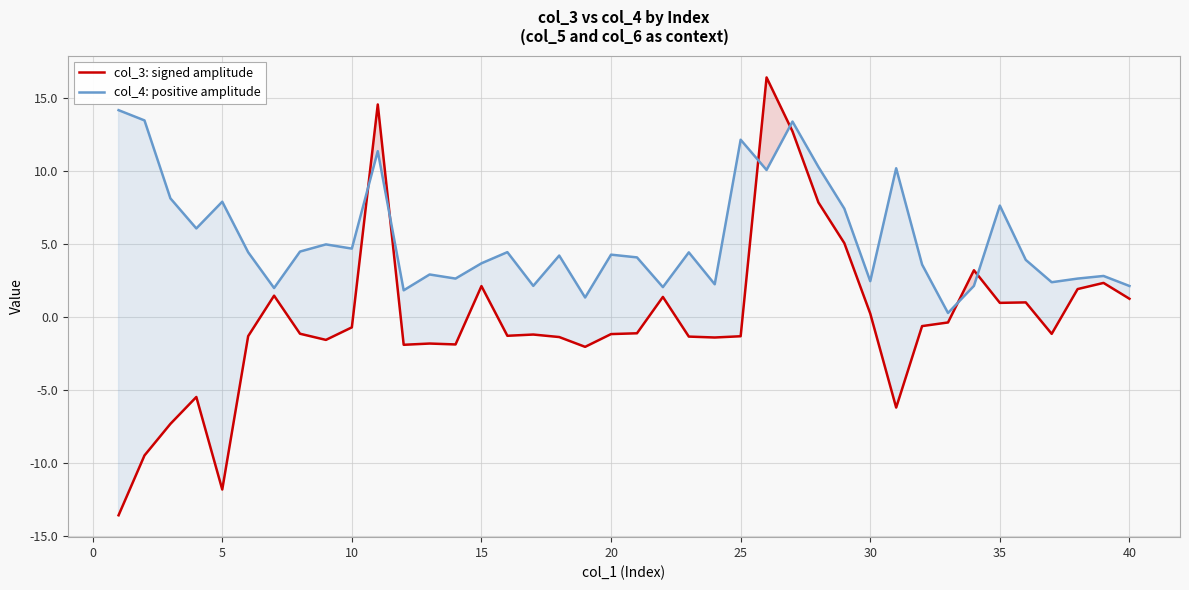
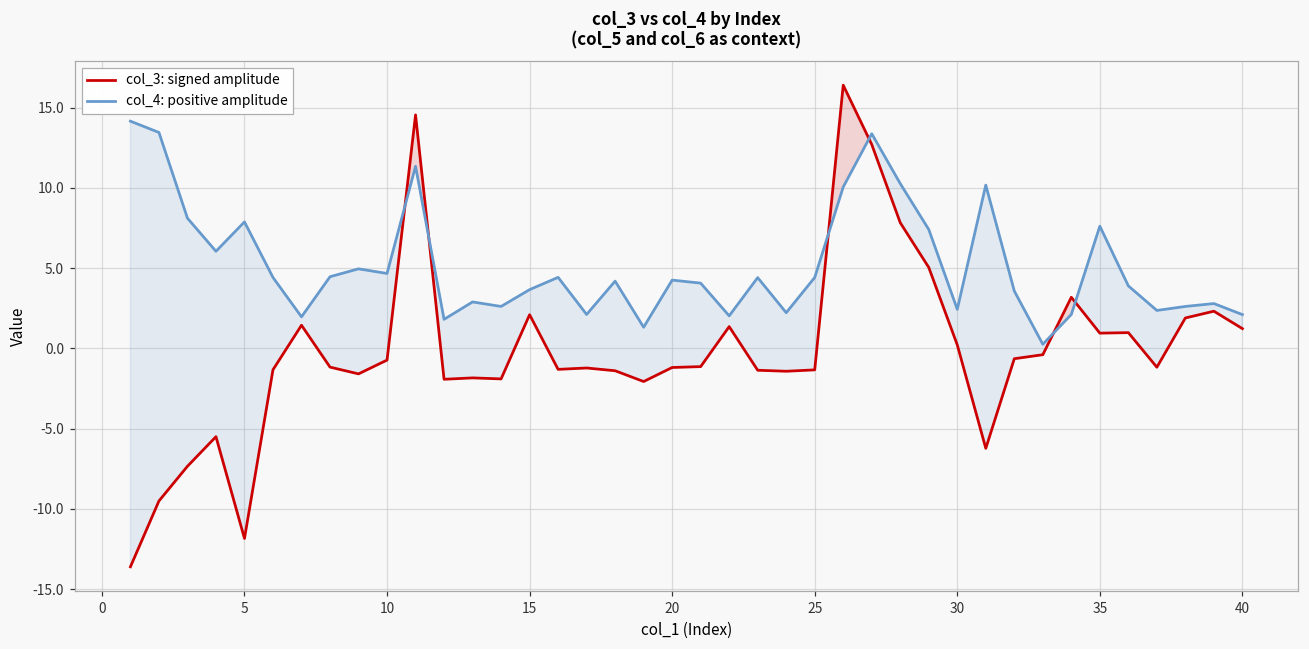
col_4: positive amplitude, 25: 12.1 -> 4.4
